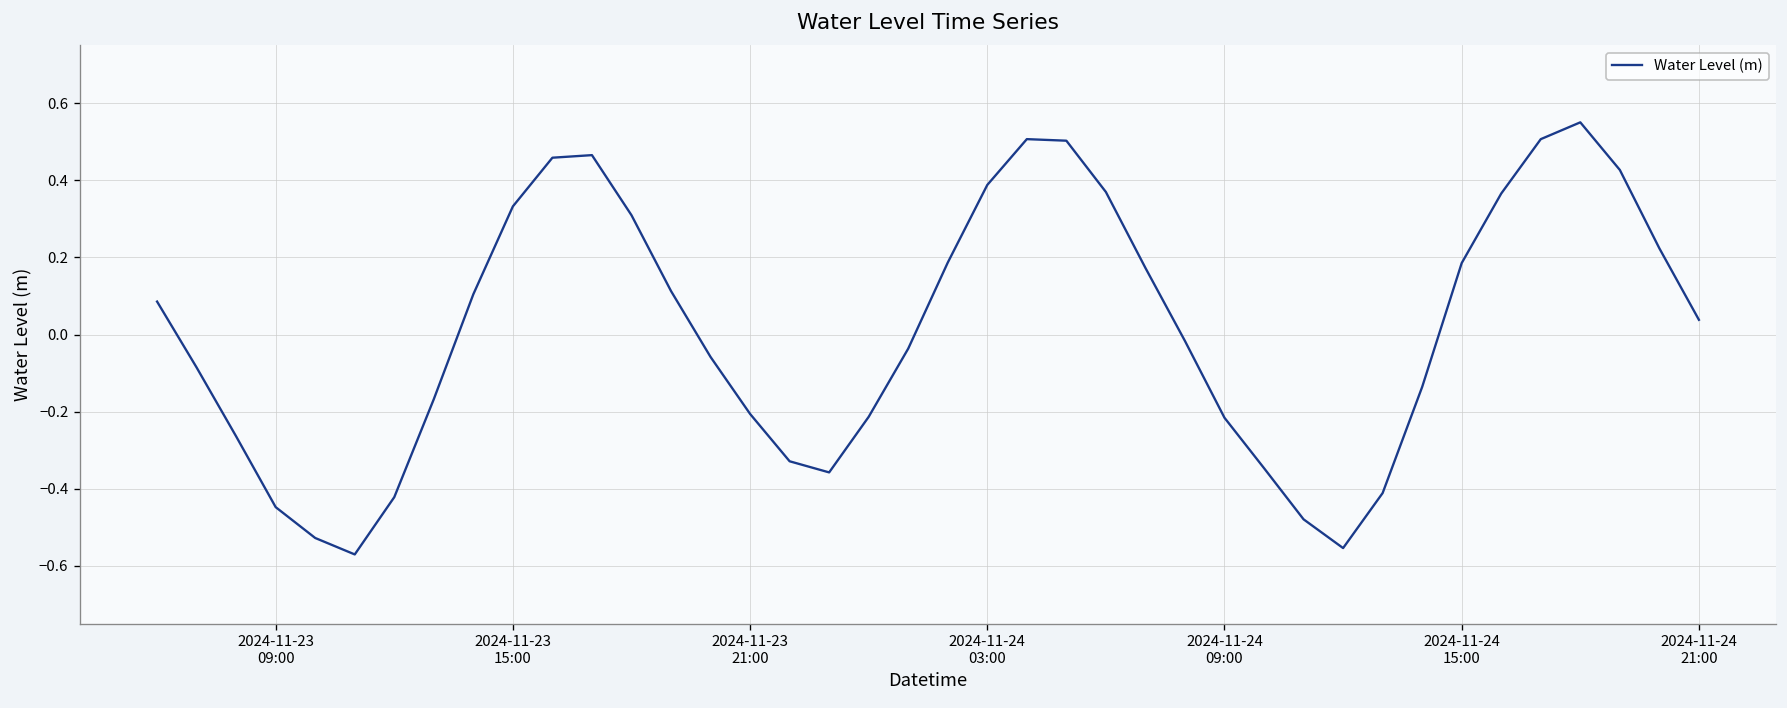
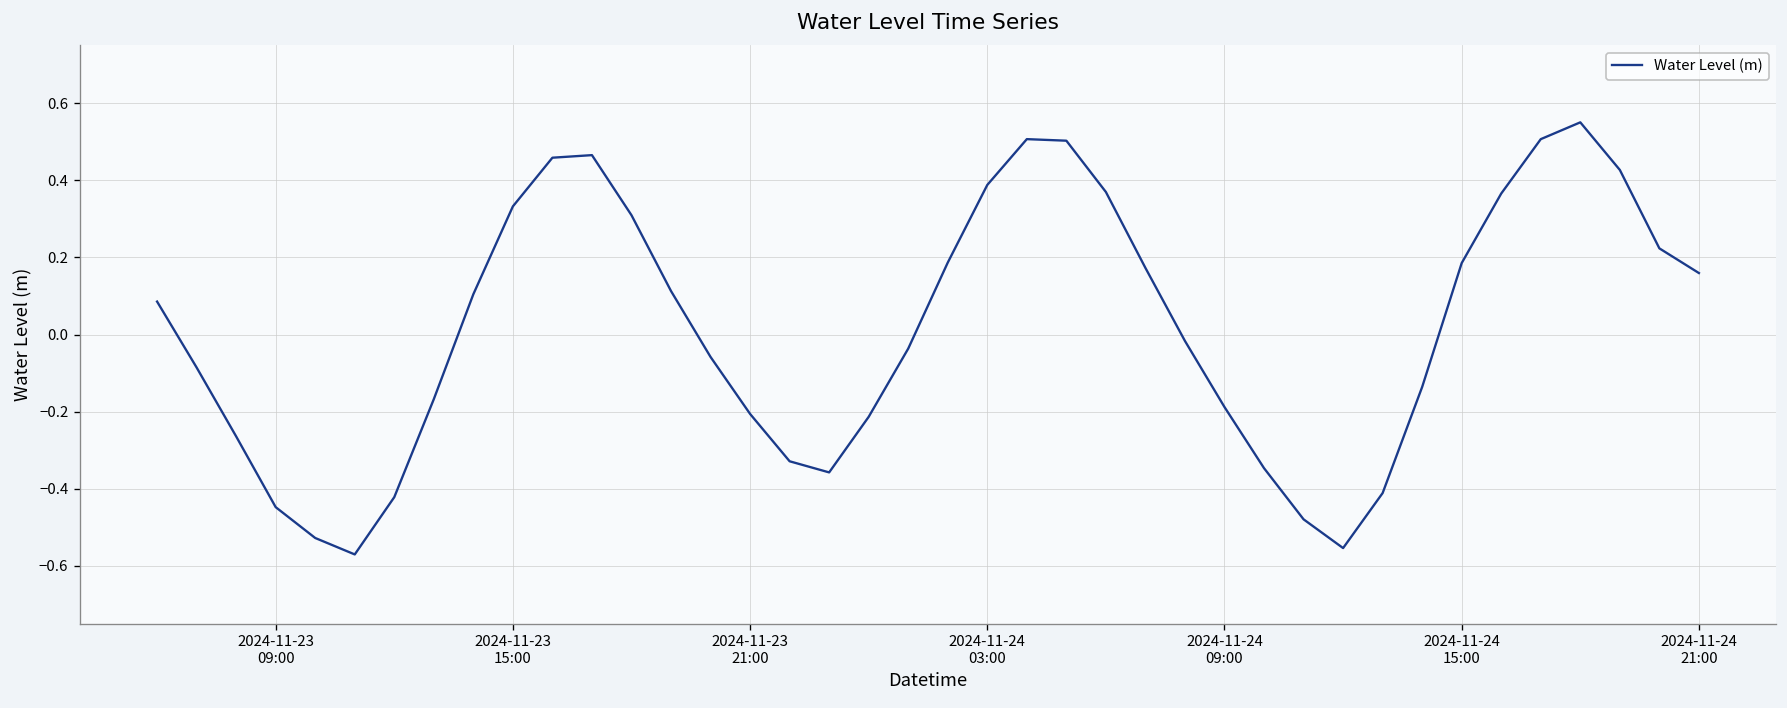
2024-11-24 09:00: -0.22 -> -0.19
2024-11-24 21:00: 0.04 -> 0.16
